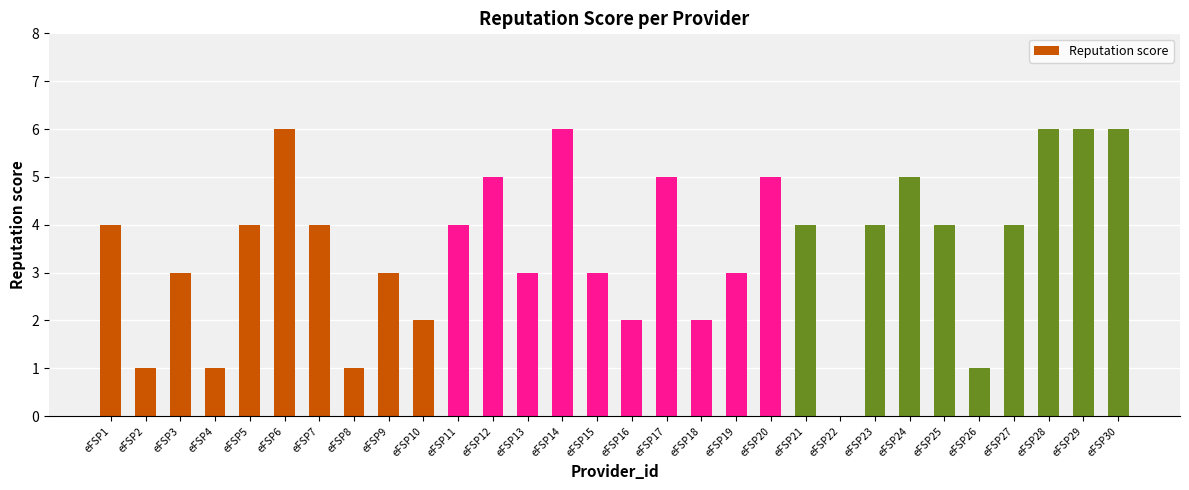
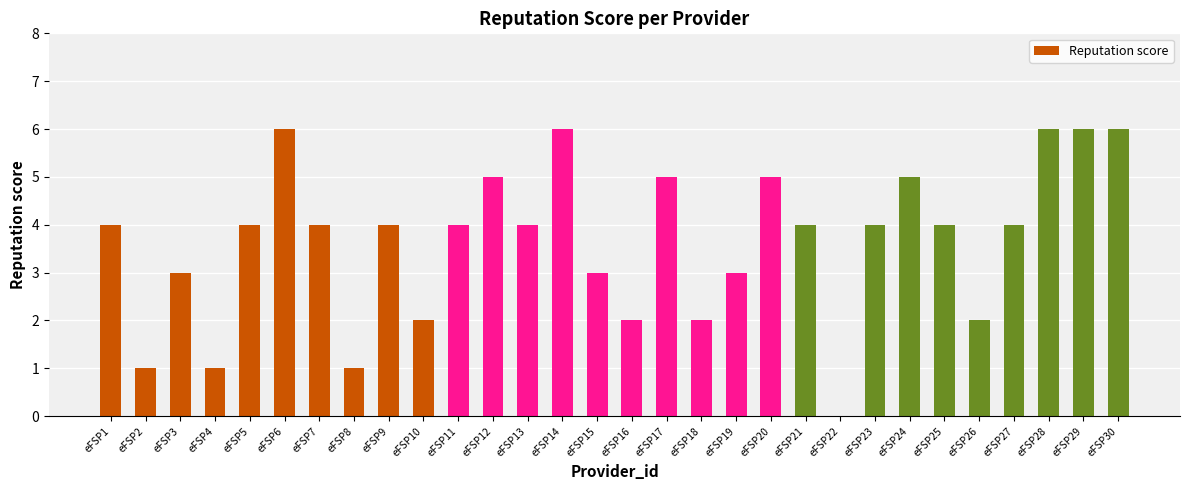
eFSP9: 3 -> 4
eFSP13: 3 -> 4
eFSP26: 1 -> 2
